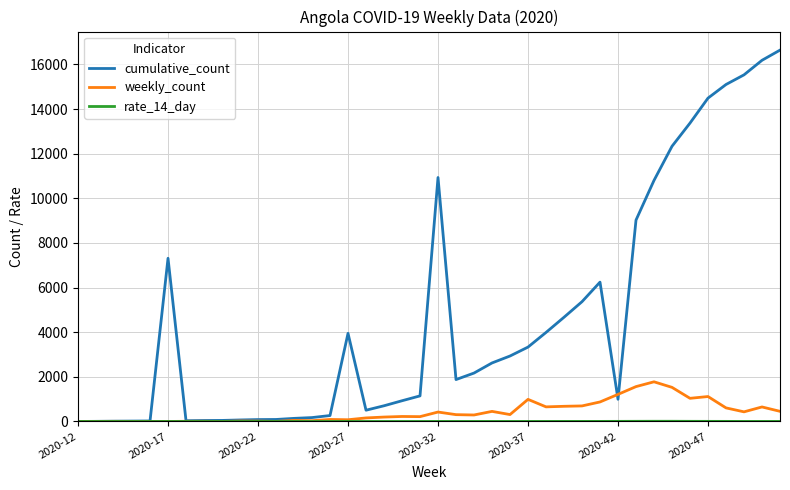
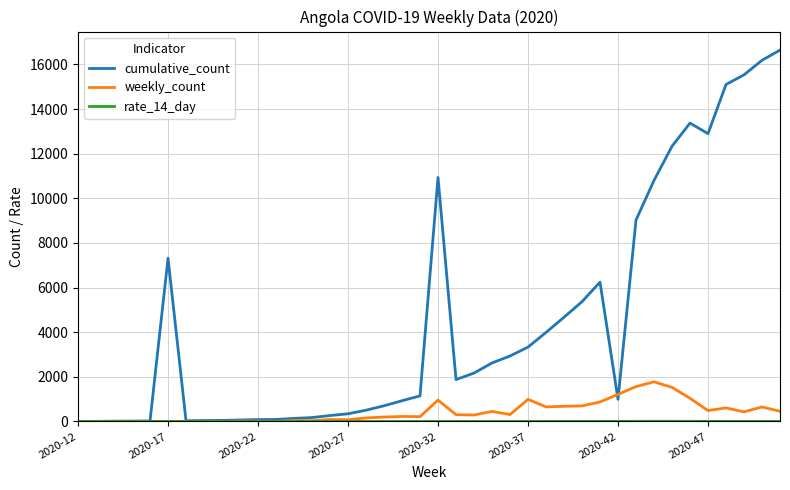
cumulative_count, 2020-27: 4000 -> 300
weekly_count, 2020-32: 400 -> 1000
cumulative_count, 2020-47: 14500 -> 12900
weekly_count, 2020-47: 1100 -> 500
